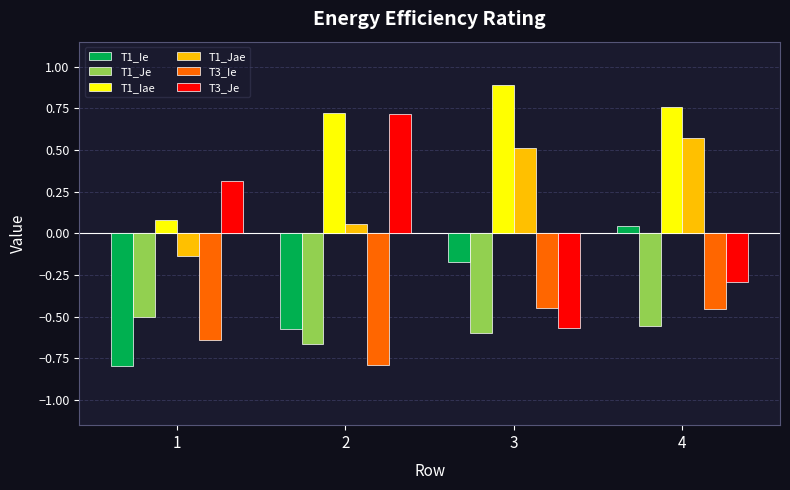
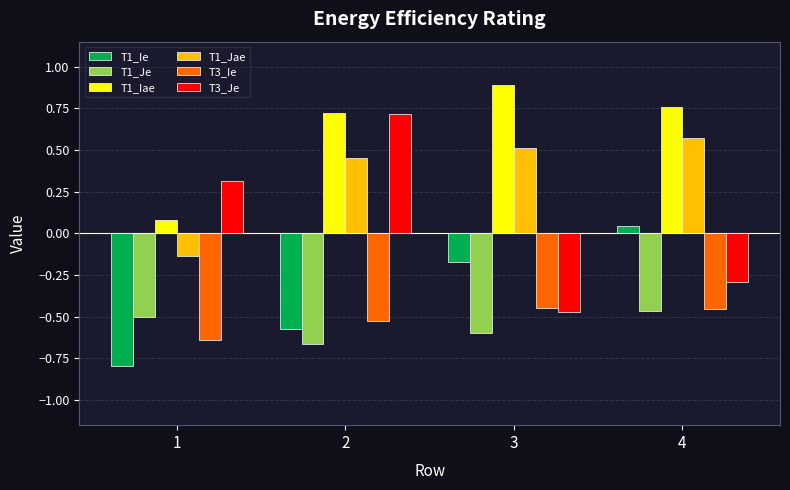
T1_Jae, 2: 0.06 -> 0.45
T3_Ie, 2: -0.79 -> -0.52
T3_Je, 3: -0.57 -> -0.47
T1_Je, 4: -0.55 -> -0.47
